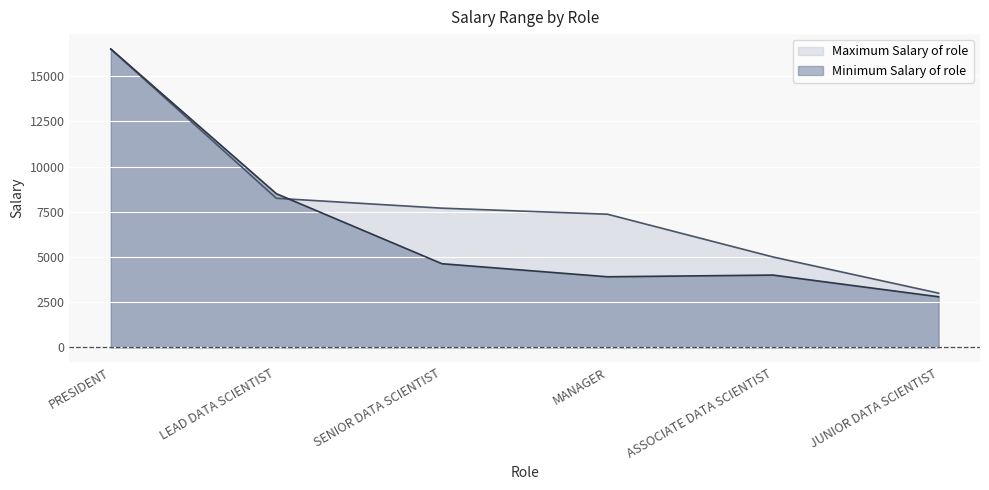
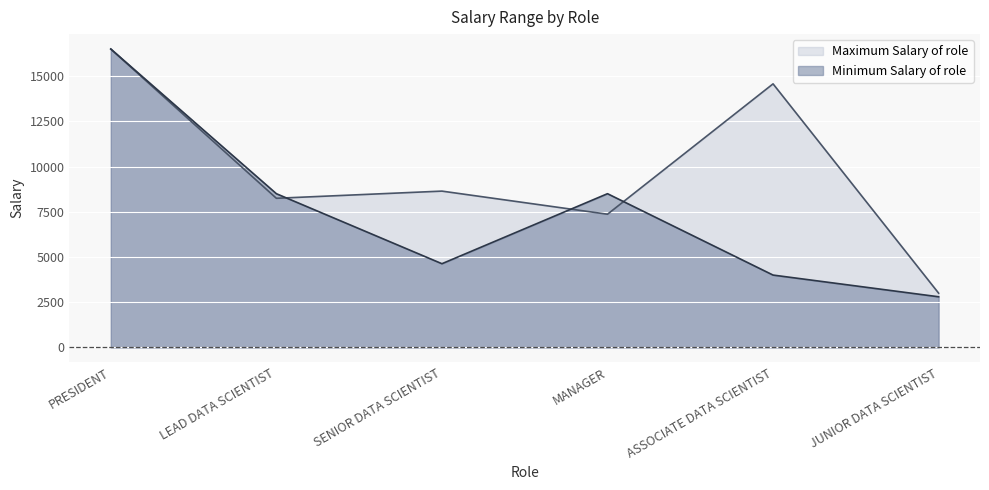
Maximum Salary of role, SENIOR DATA SCIENTIST: 7700 -> 8600
Minimum Salary of role, MANAGER: 3900 -> 8500
Maximum Salary of role, ASSOCIATE DATA SCIENTIST: 5000 -> 14600
